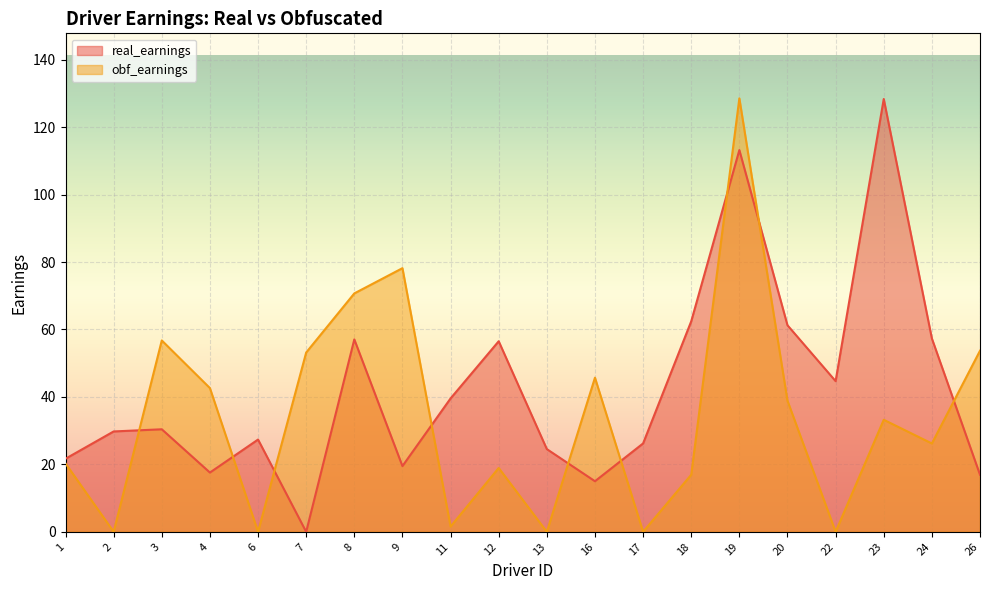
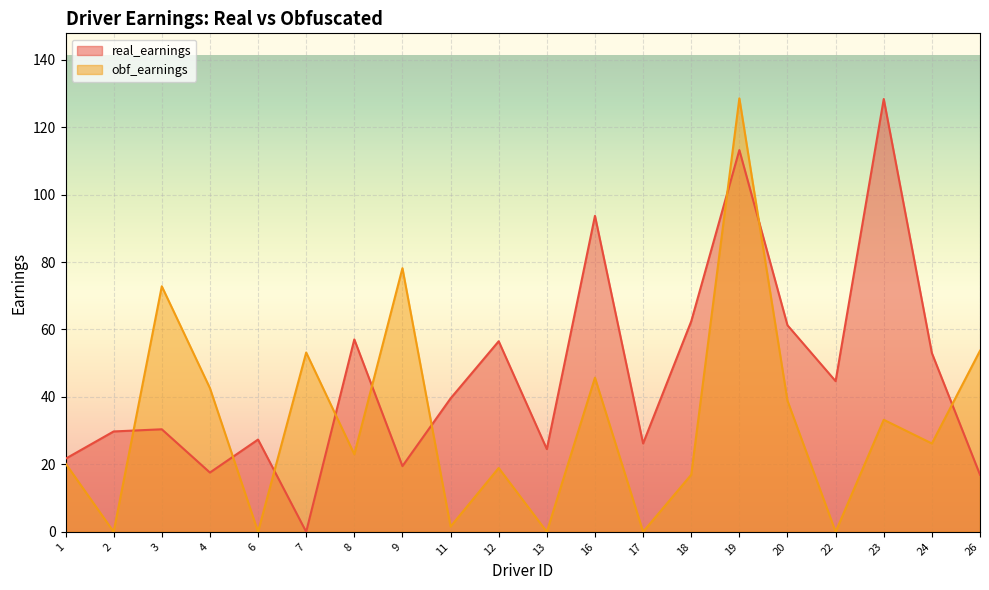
obf_earnings, 3: 57 -> 73
obf_earnings, 8: 71 -> 23
real_earnings, 16: 15 -> 94
real_earnings, 24: 57 -> 53
